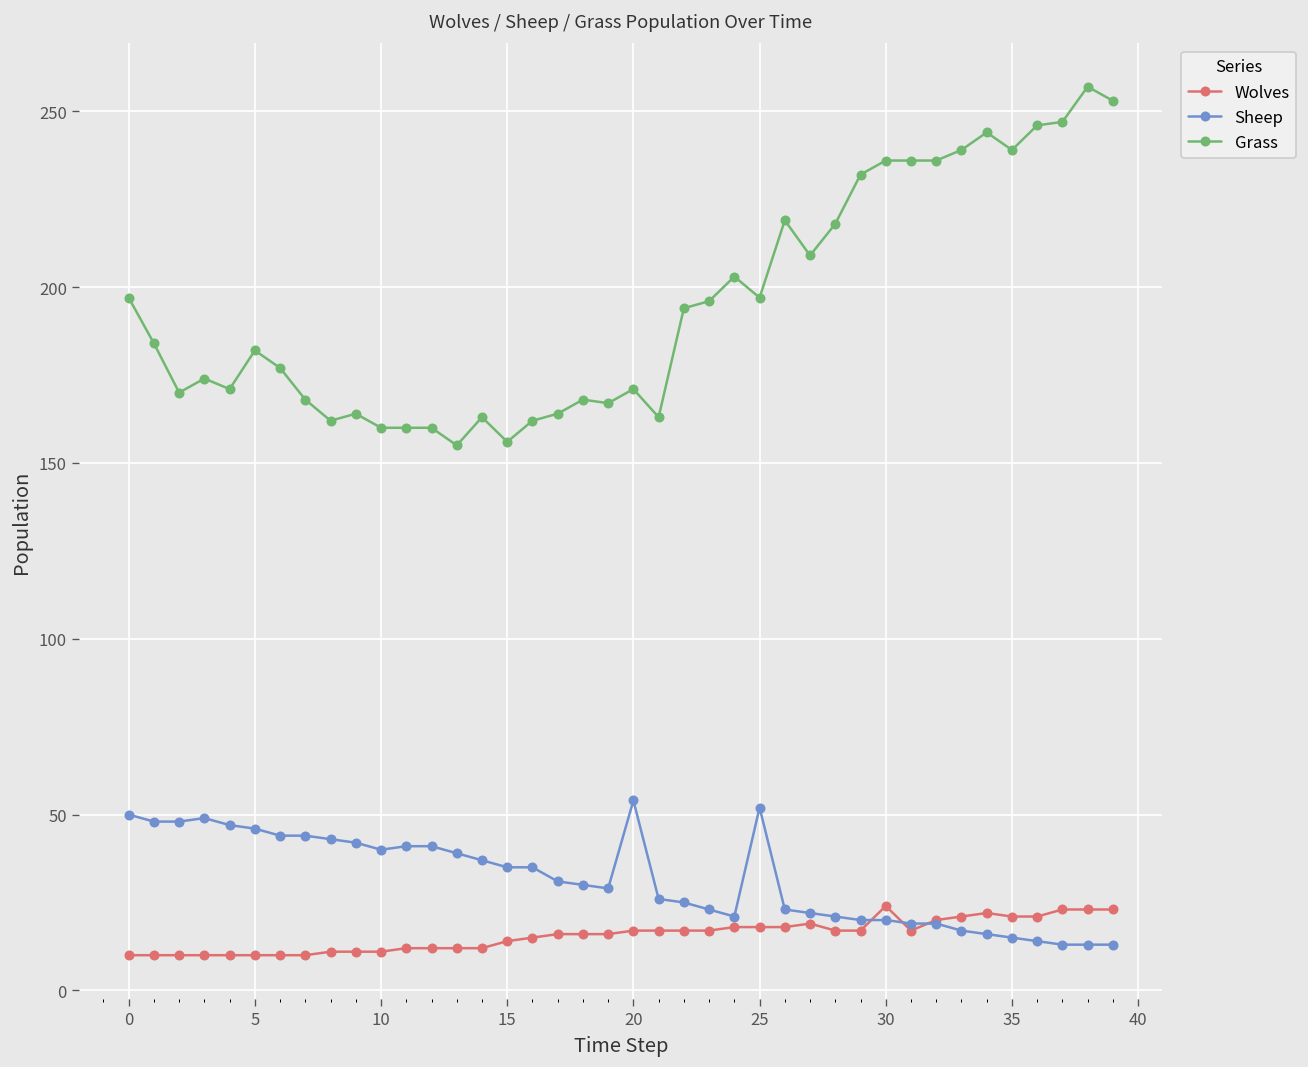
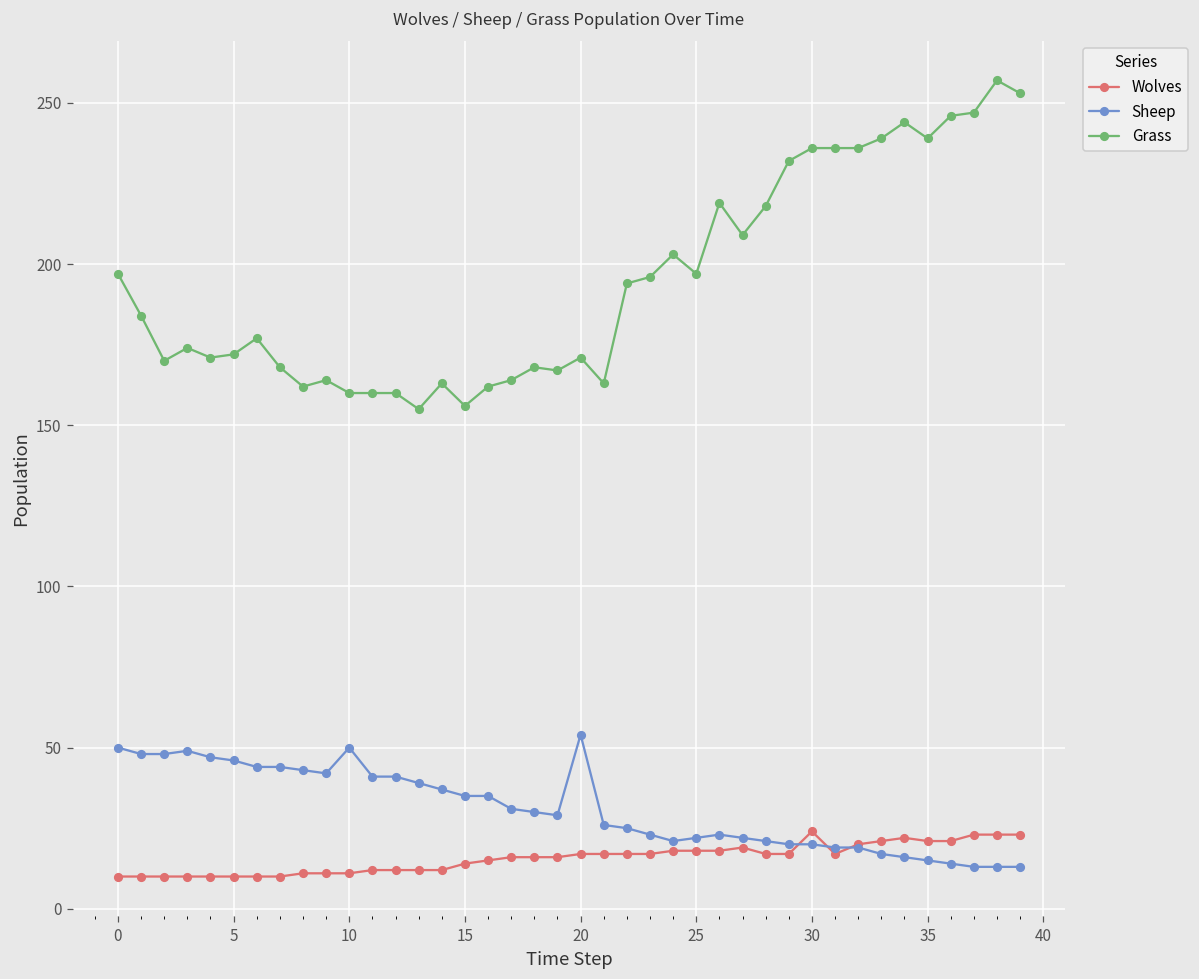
Grass, 5: 182 -> 172
Sheep, 10: 40 -> 50
Sheep, 25: 52 -> 22
